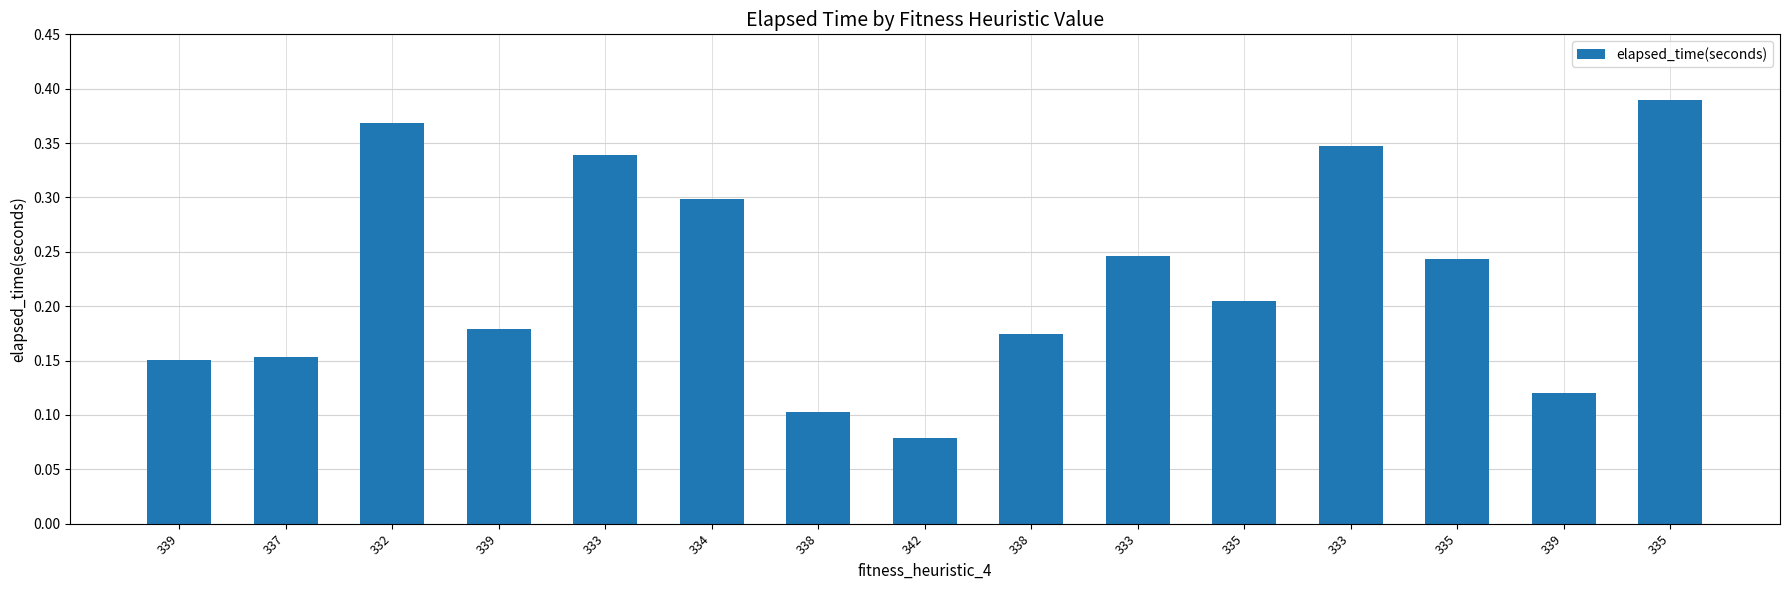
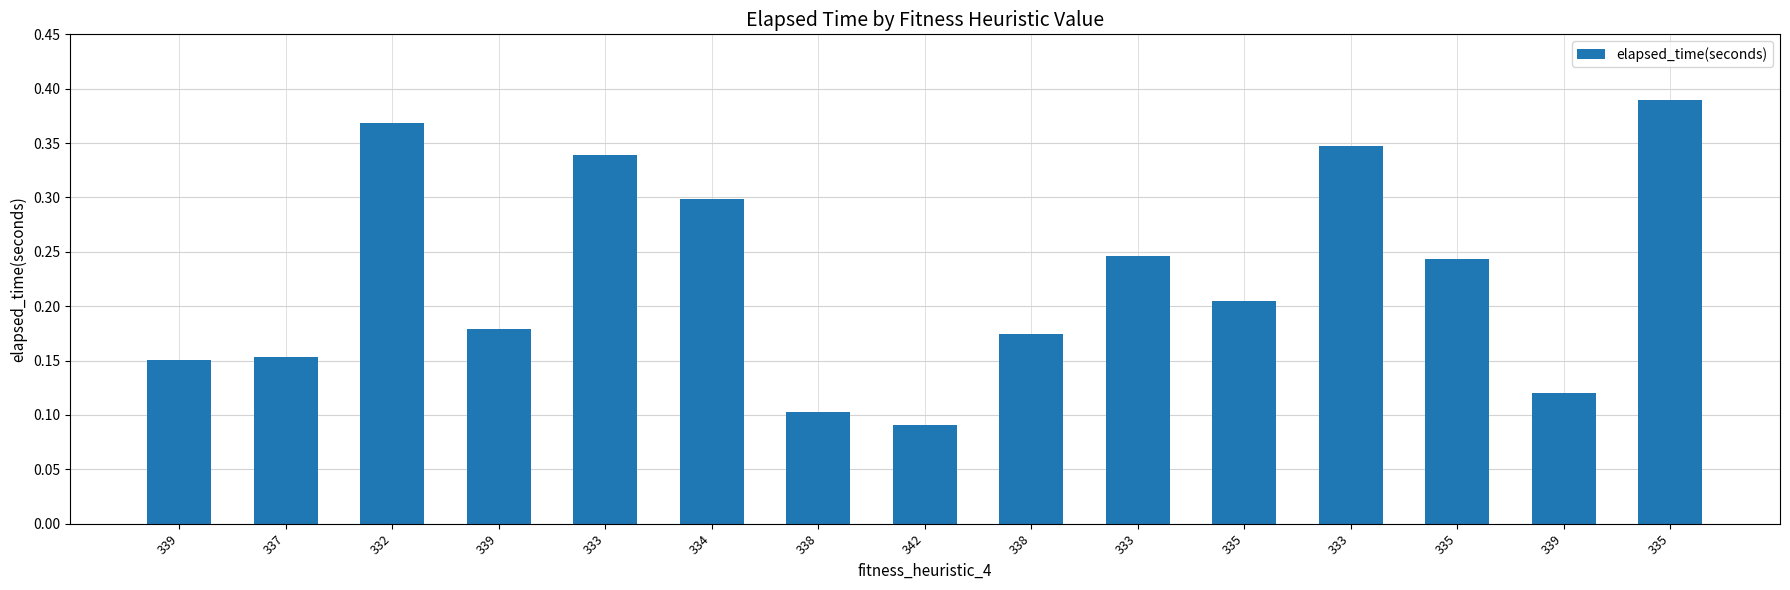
342: 0.079 -> 0.091
